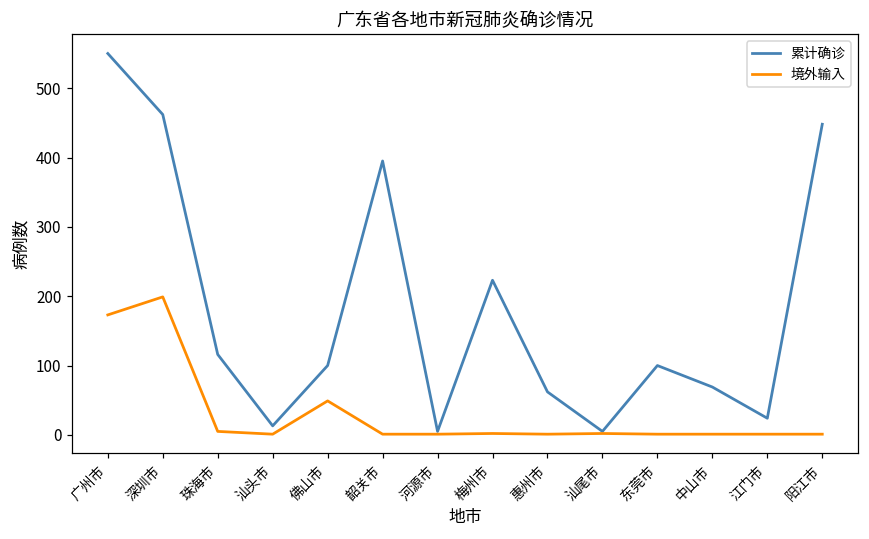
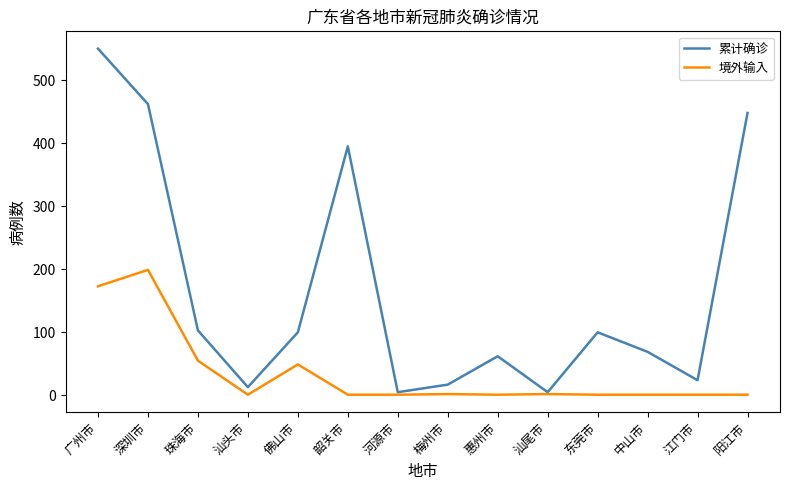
累计确诊, 珠海市: 120 -> 100
境外输入, 珠海市: 10 -> 60
累计确诊, 梅州市: 220 -> 20
